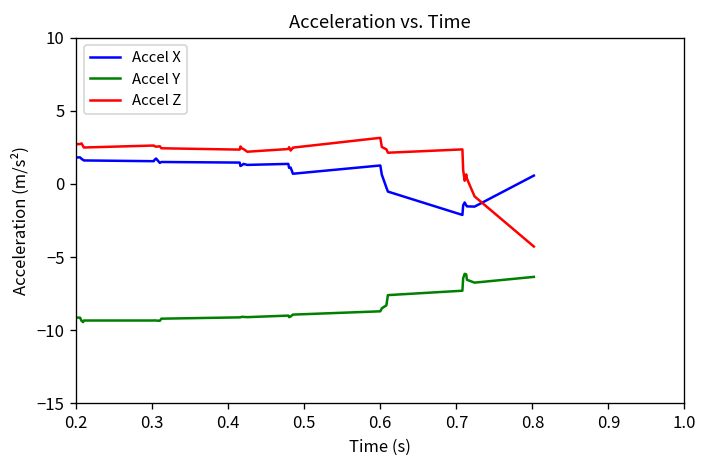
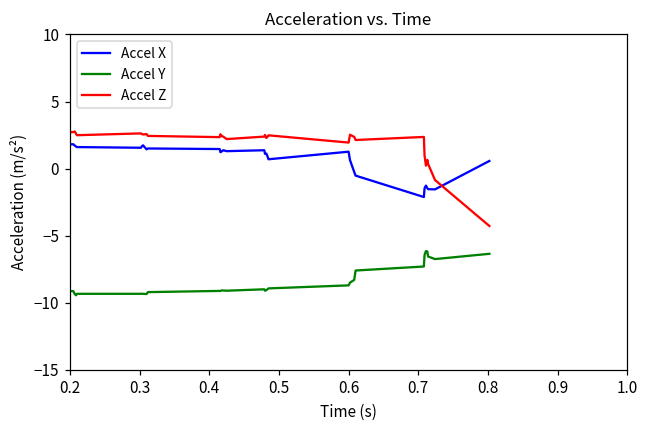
Accel Z, 0.6: 3.2 -> 1.9
